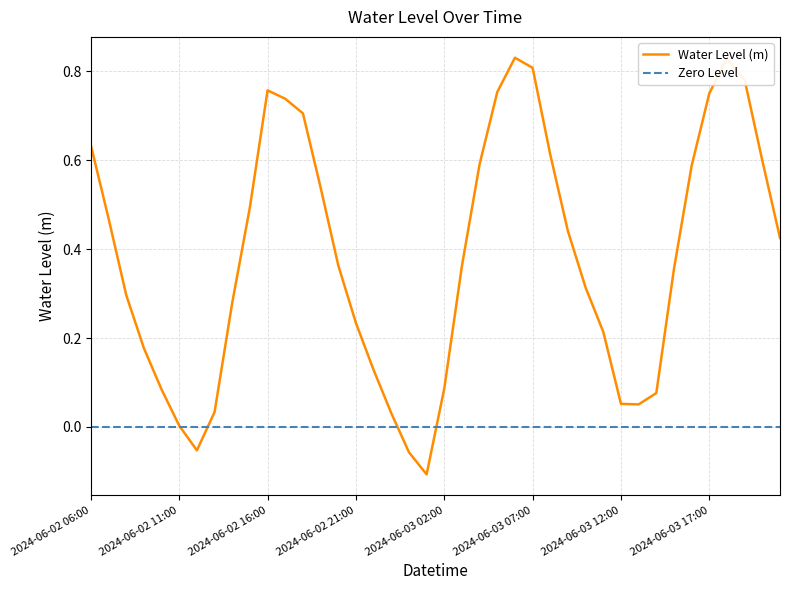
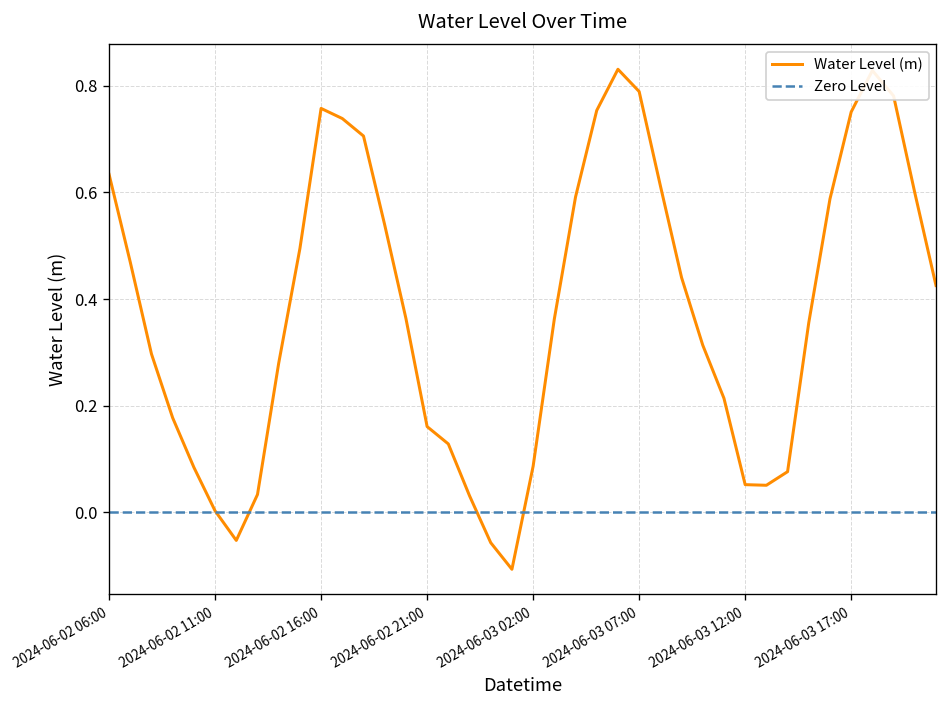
2024-06-02 21:00: 0.23 -> 0.16
2024-06-03 07:00: 0.81 -> 0.79
